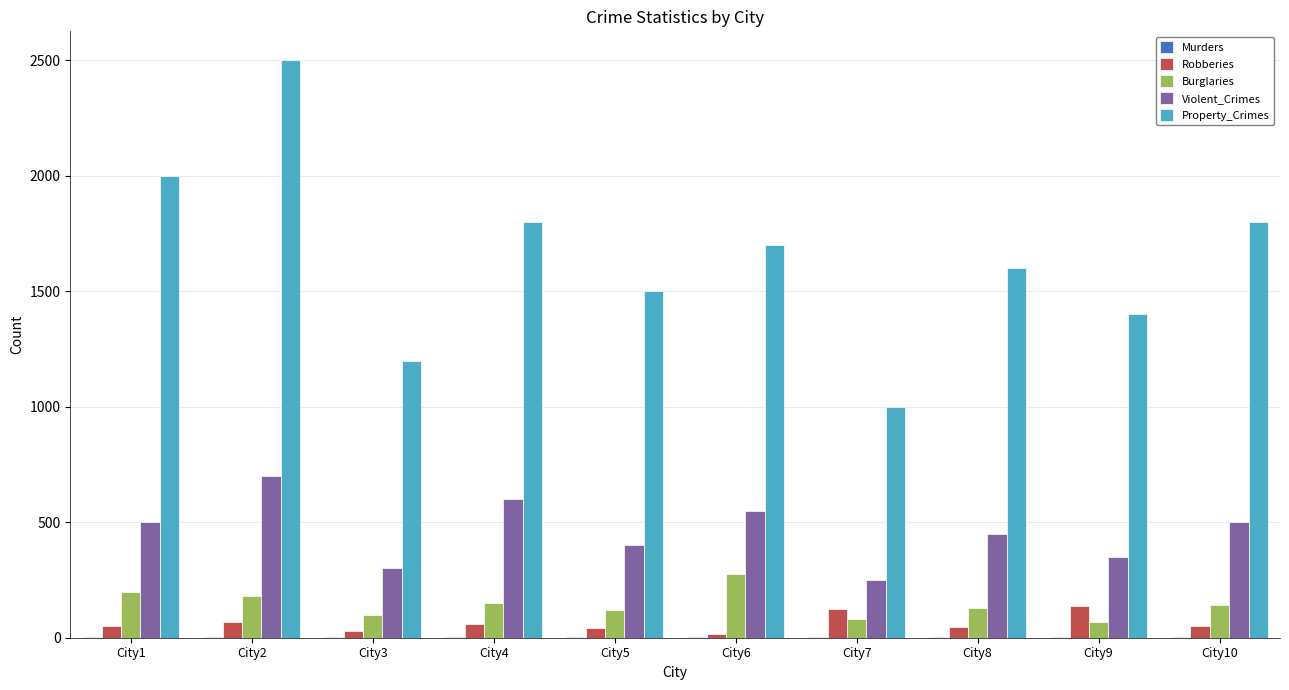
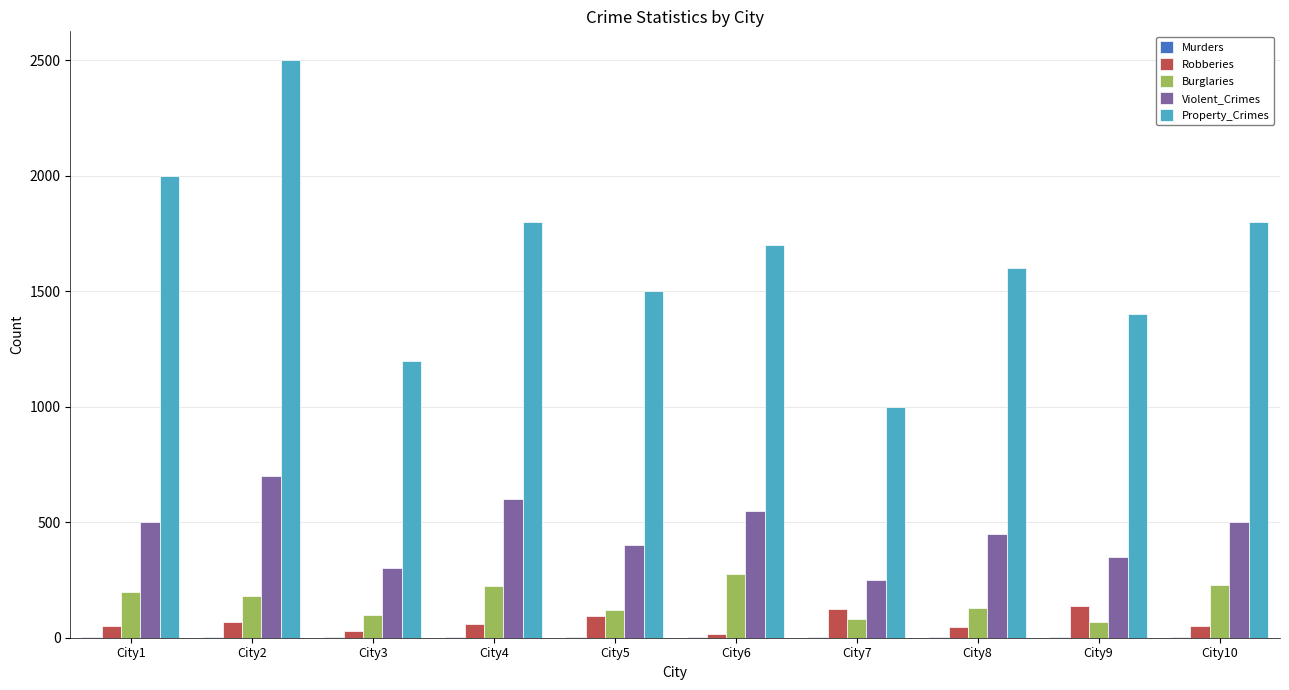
Burglaries, City4: 150 -> 230
Robberies, City5: 40 -> 90
Burglaries, City10: 140 -> 230
